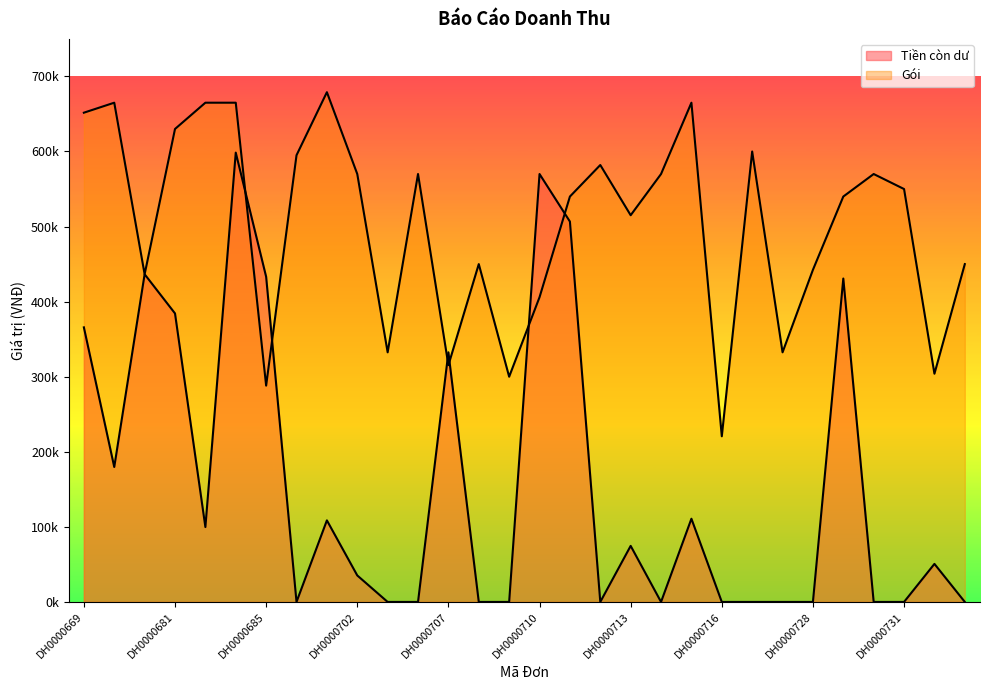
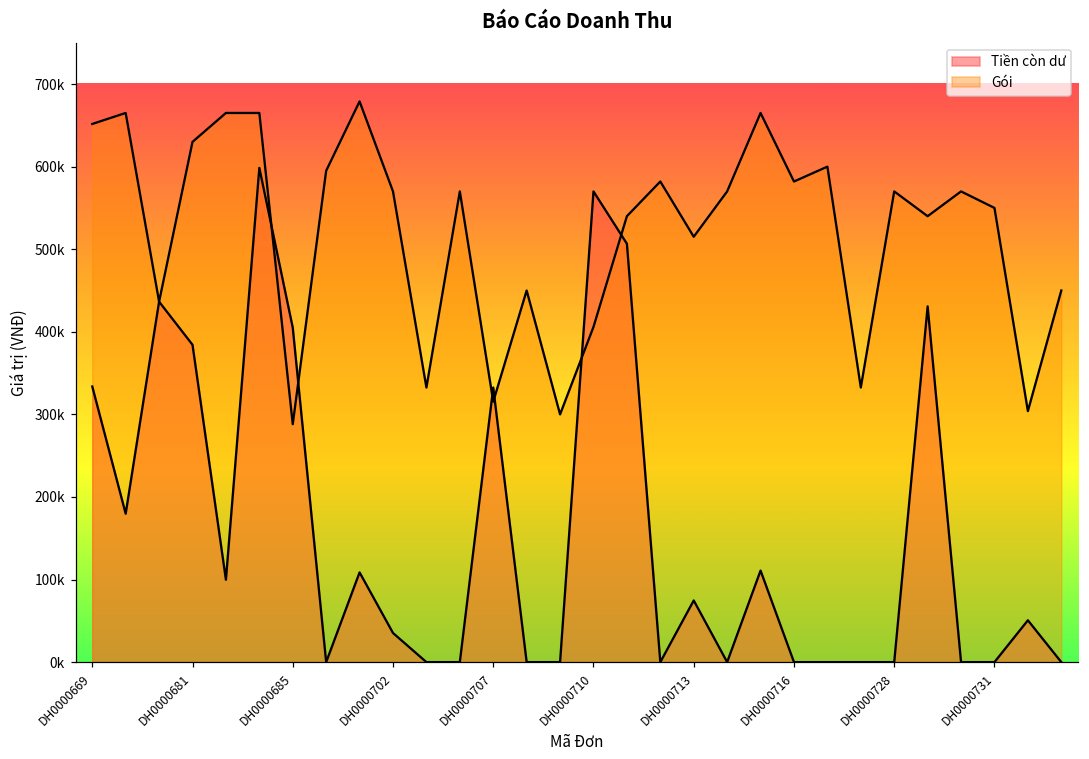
Tiền còn dư, DH0000669: 370000 -> 330000
Tiền còn dư, DH0000685: 430000 -> 410000
Gói, DH0000716: 220000 -> 580000
Gói, DH0000728: 440000 -> 570000
